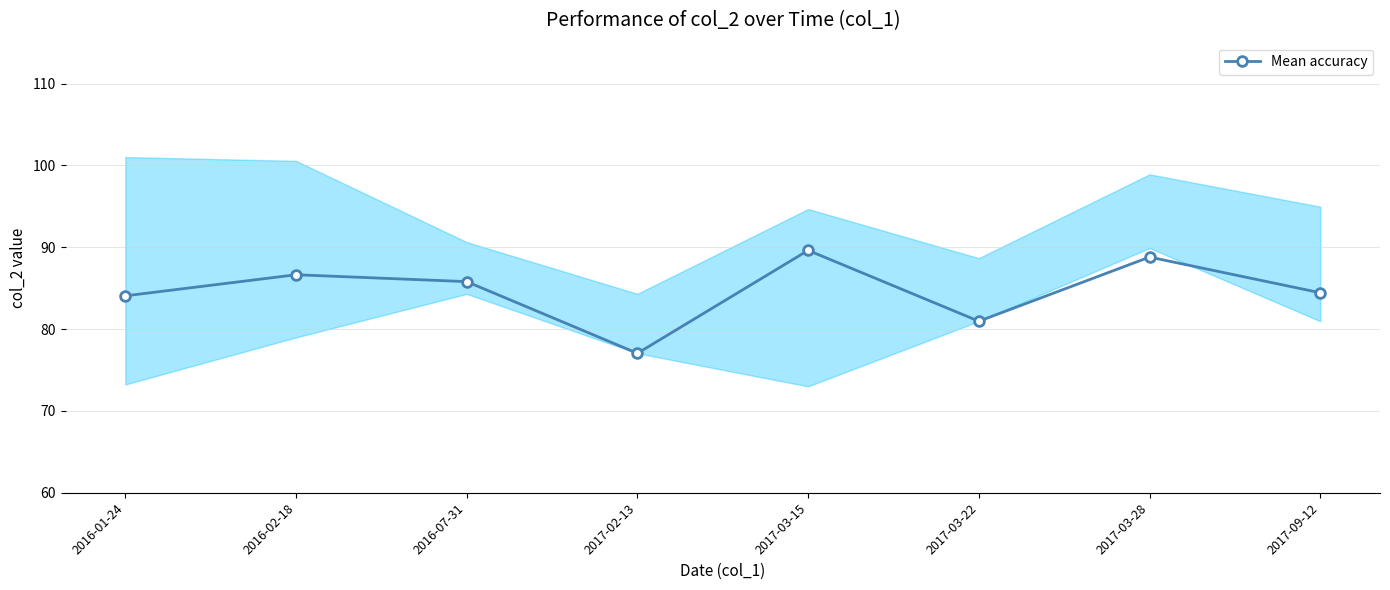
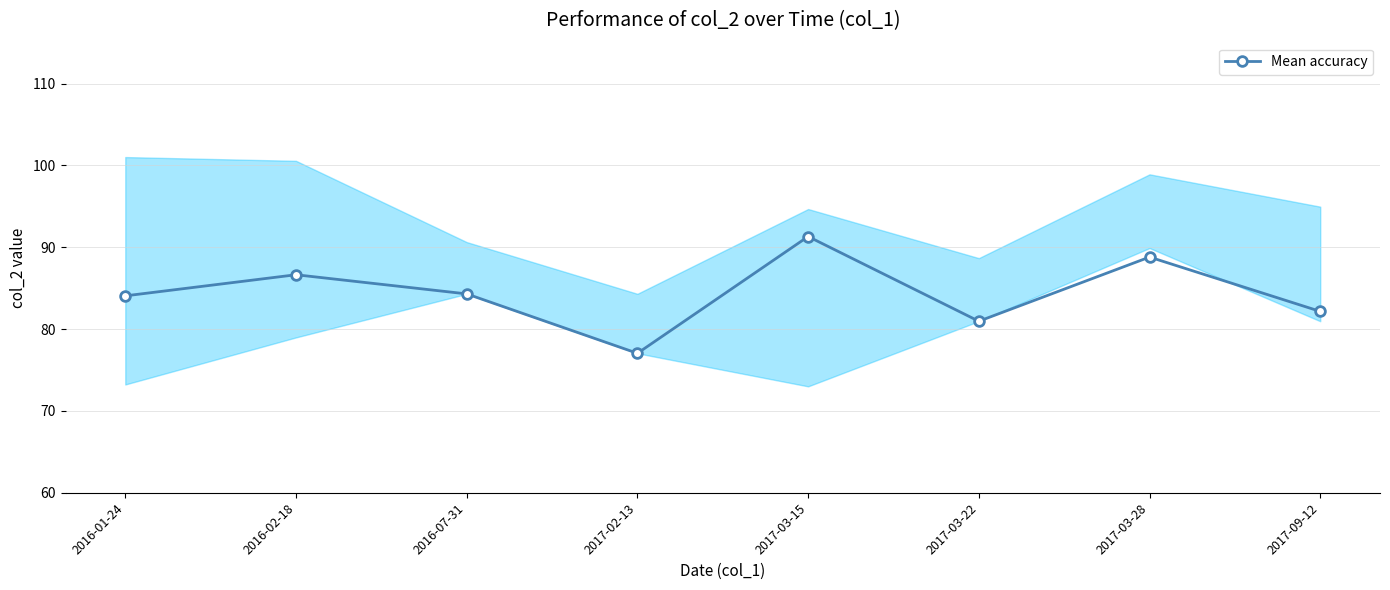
Mean accuracy, 2016-07-31: 86 -> 84
Mean accuracy, 2017-03-15: 90 -> 91
Mean accuracy, 2017-09-12: 84 -> 82
